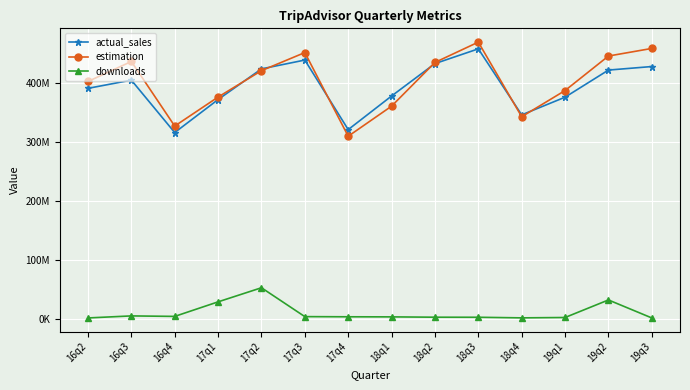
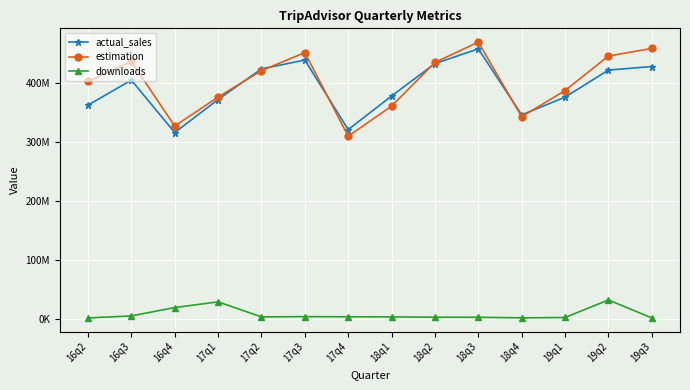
actual_sales, 16q2: 390000000 -> 360000000
downloads, 16q4: 0 -> 20000000
downloads, 17q2: 50000000 -> 0
